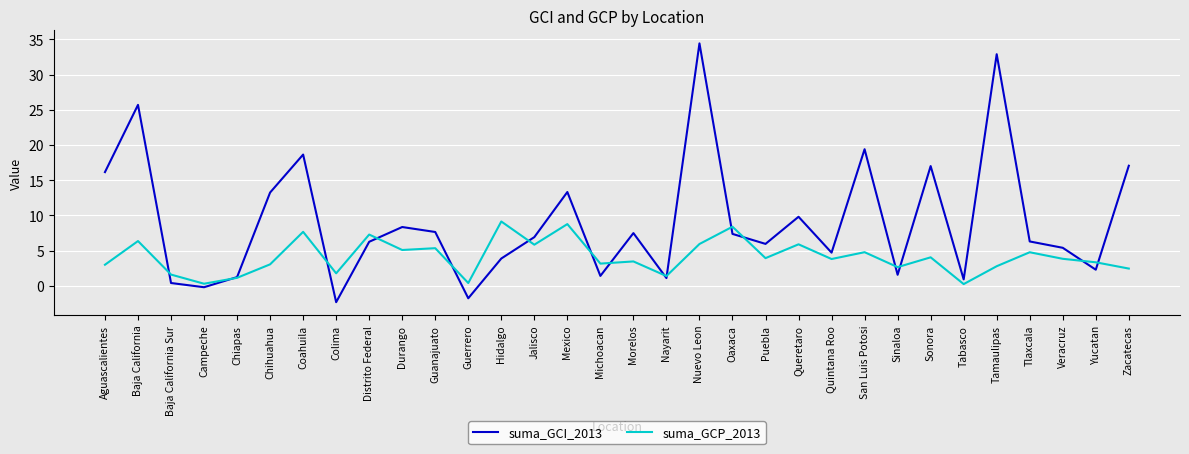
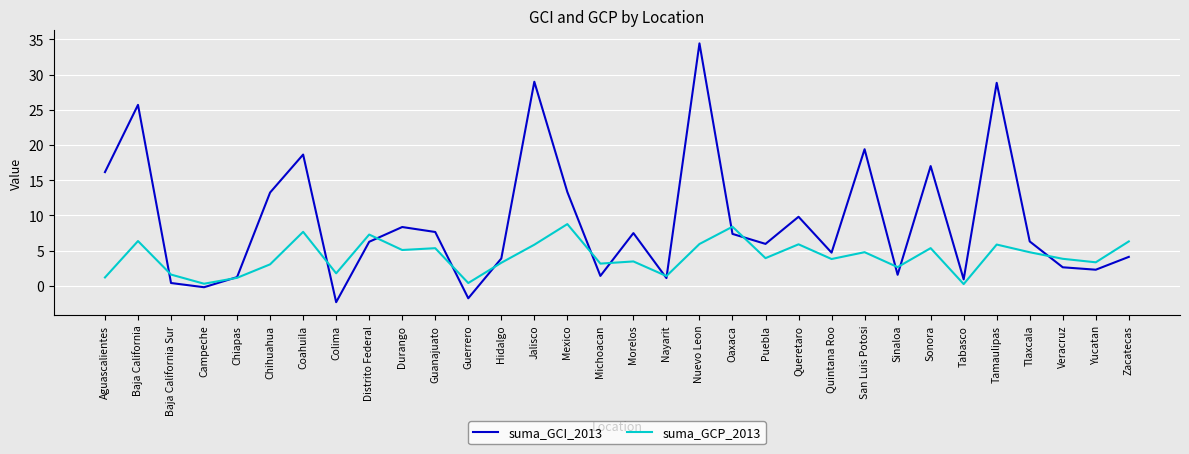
suma_GCP_2013, Aguascalientes: 3 -> 1
suma_GCP_2013, Hidalgo: 9 -> 3
suma_GCI_2013, Jalisco: 7 -> 29
suma_GCP_2013, Sonora: 4 -> 5
suma_GCI_2013, Tamaulipas: 33 -> 29
suma_GCP_2013, Tamaulipas: 3 -> 6
suma_GCI_2013, Veracruz: 5 -> 3
suma_GCI_2013, Zacatecas: 17 -> 4
suma_GCP_2013, Zacatecas: 2 -> 6
